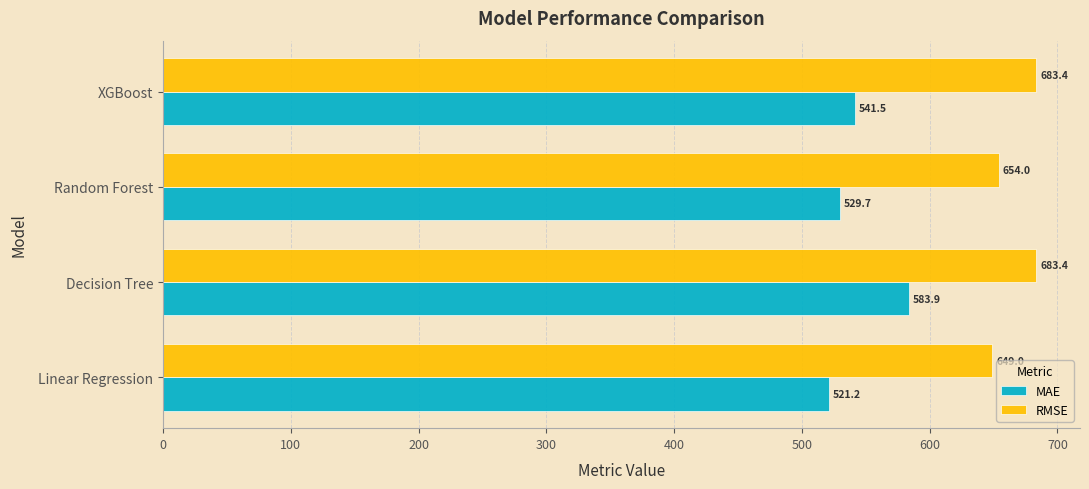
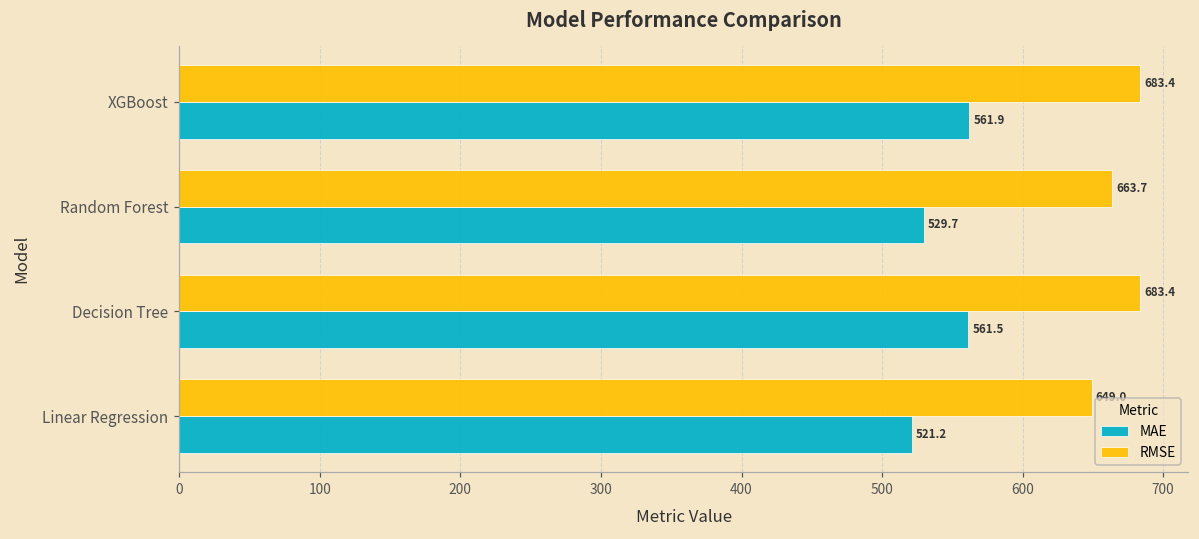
MAE, XGBoost: 541.5 -> 561.9
RMSE, Random Forest: 654.0 -> 663.7
MAE, Decision Tree: 583.9 -> 561.5
